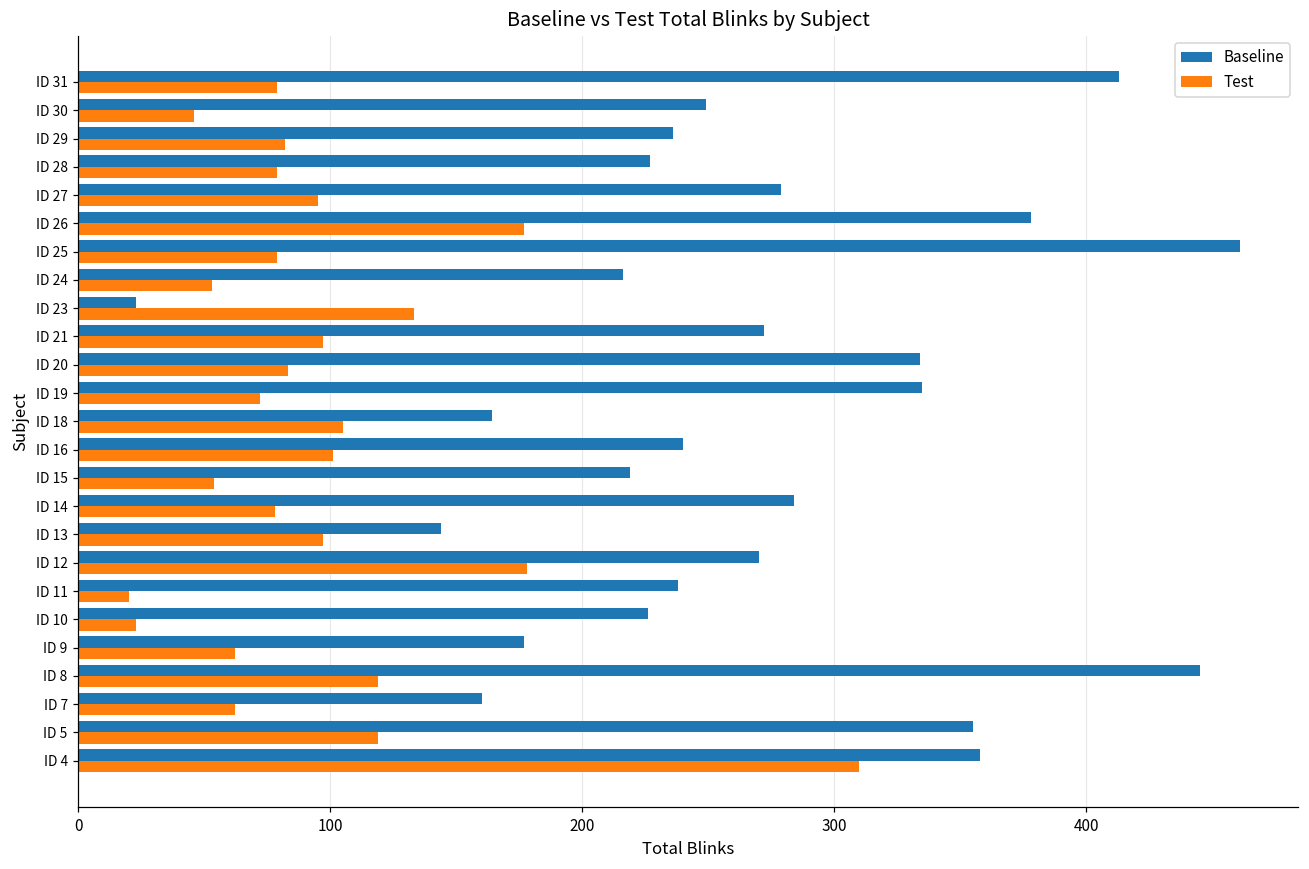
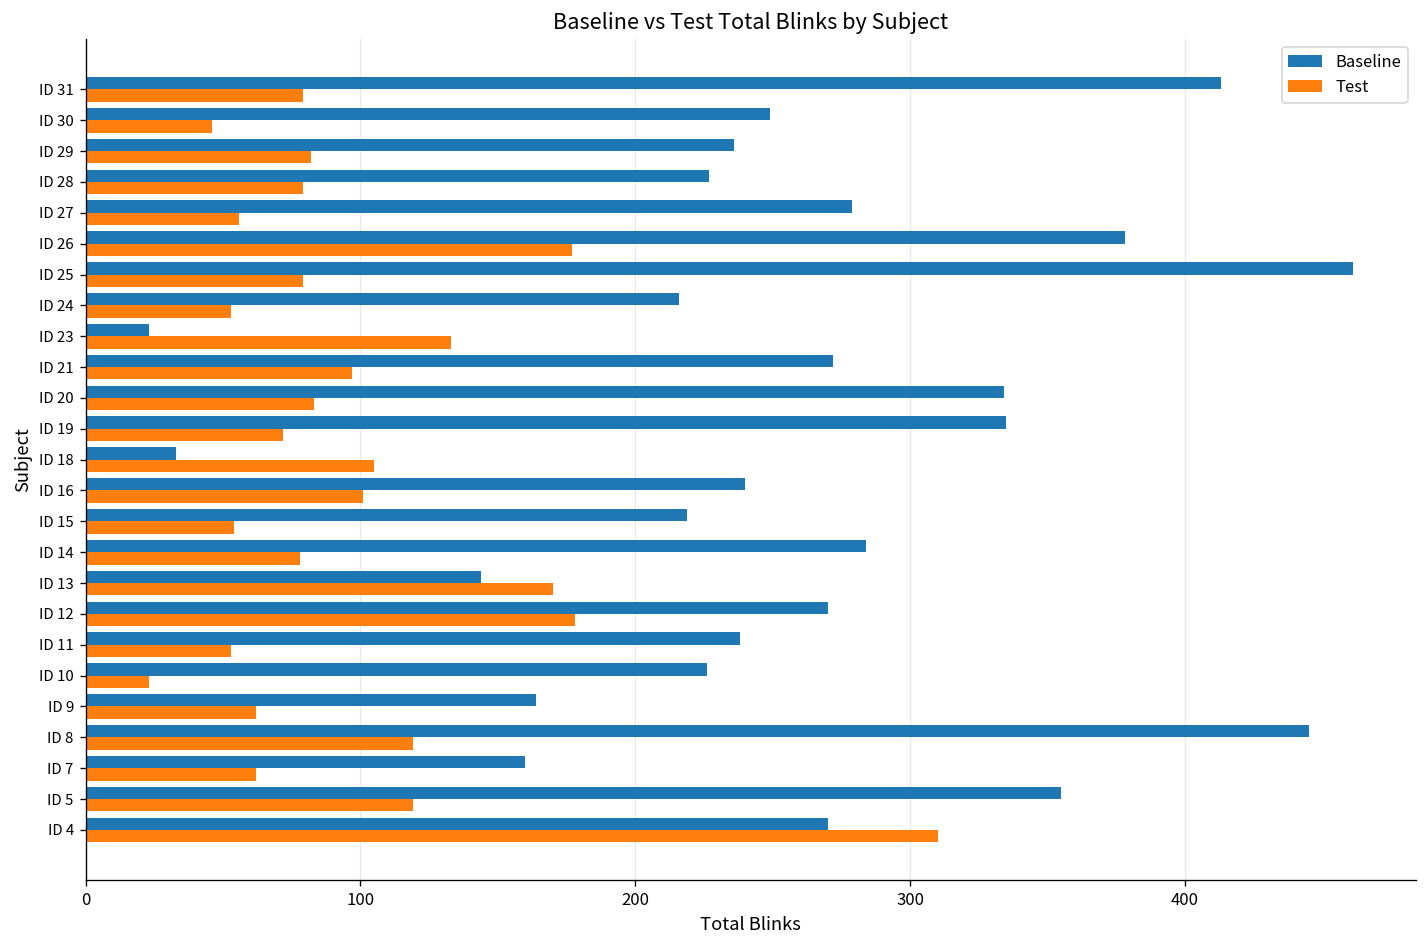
Test, ID 27: 95 -> 56
Baseline, ID 18: 164 -> 33
Test, ID 13: 97 -> 170
Test, ID 11: 20 -> 53
Baseline, ID 9: 177 -> 164
Baseline, ID 4: 358 -> 270
